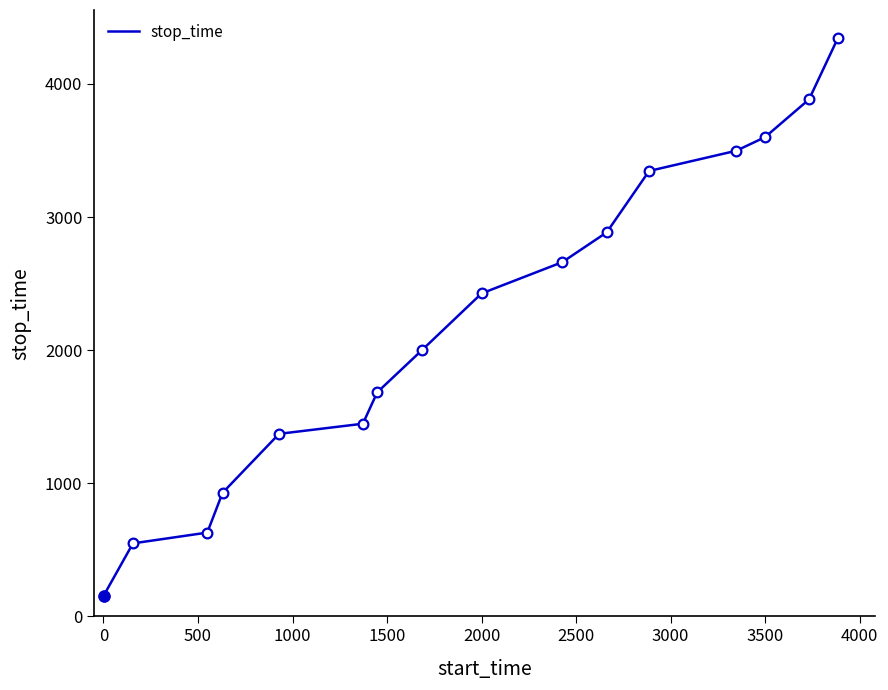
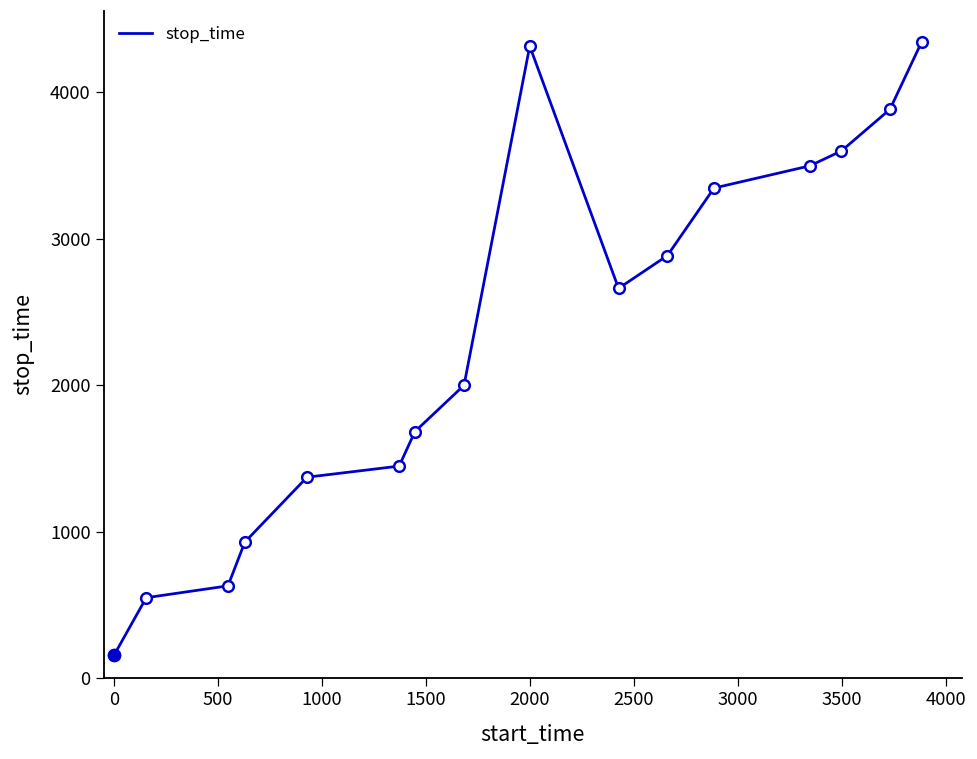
stop_time, 2000: 2430 -> 4320
